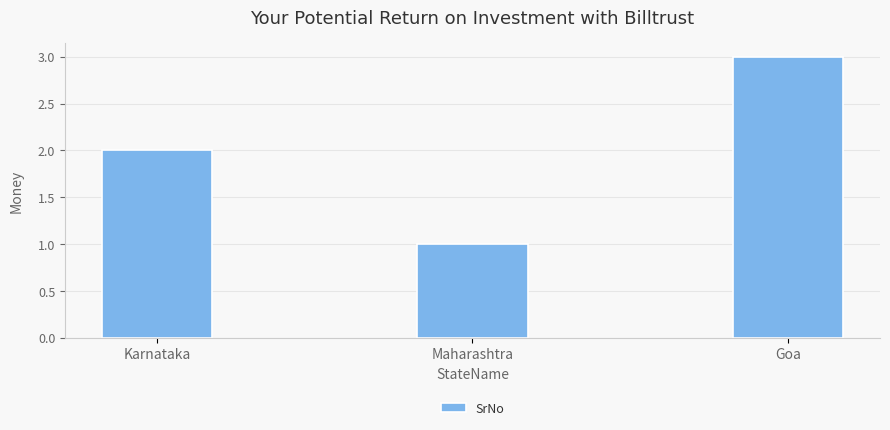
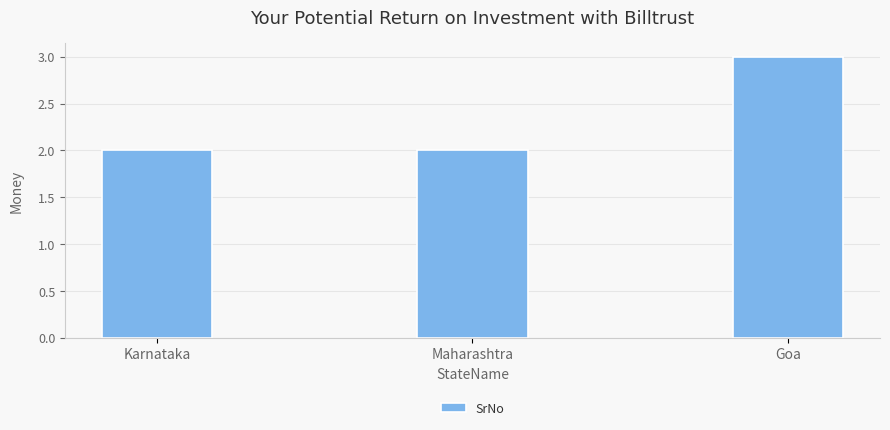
Maharashtra: 1 -> 2
